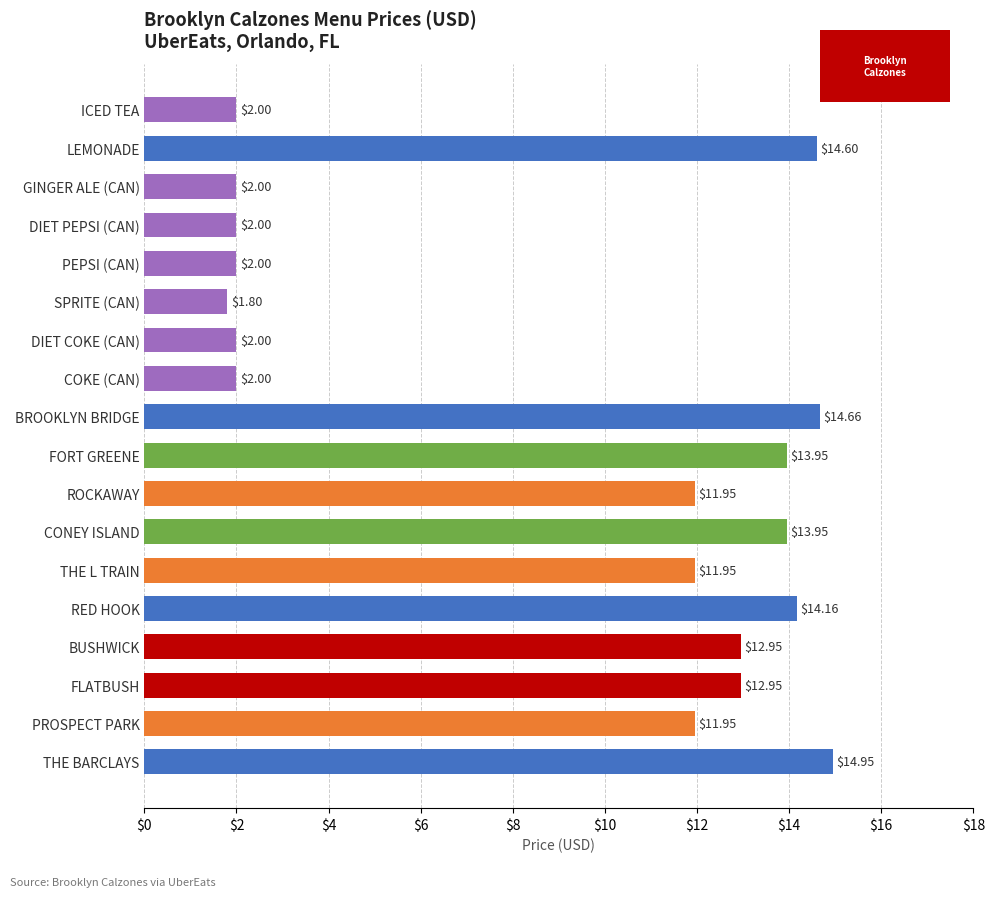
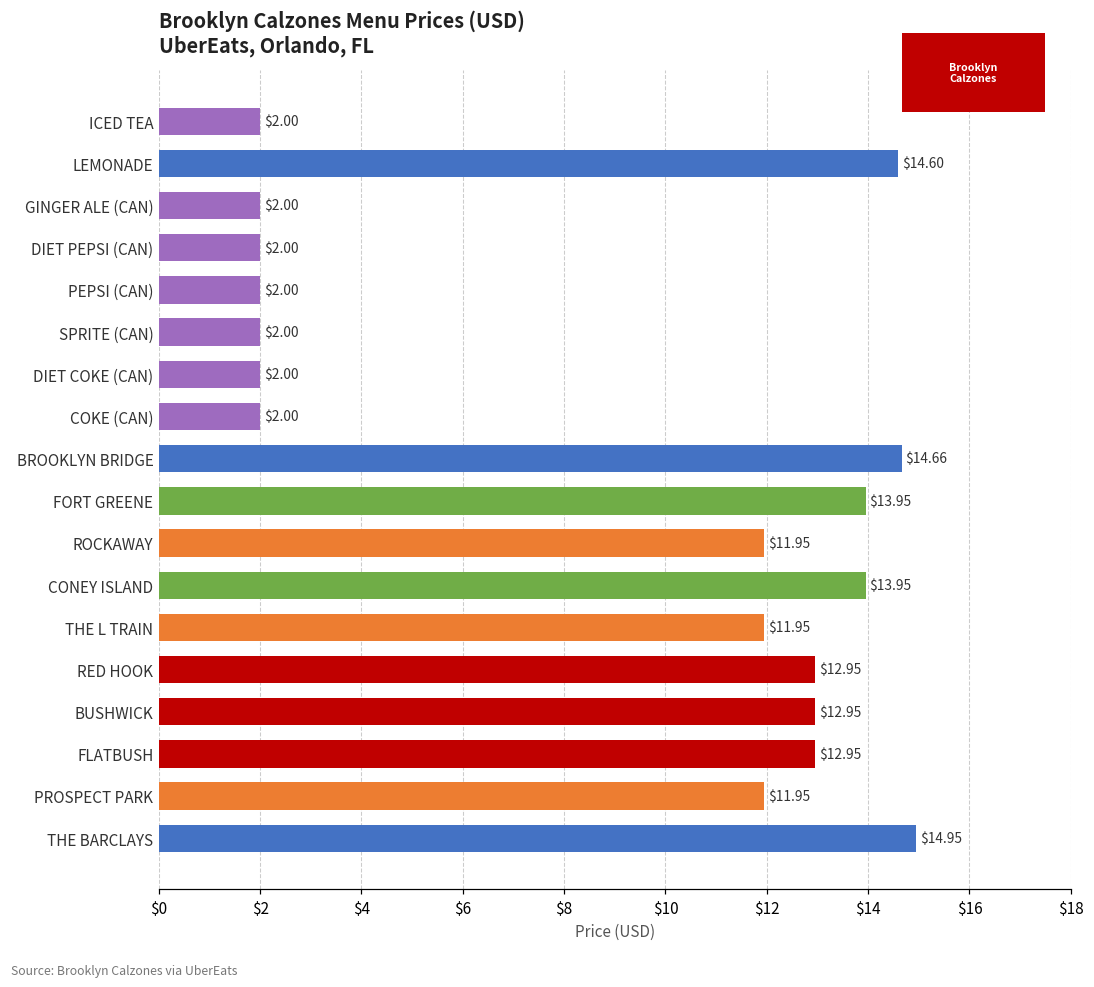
SPRITE (CAN): $1.80 -> $2.00
RED HOOK: $14.16 -> $12.95
